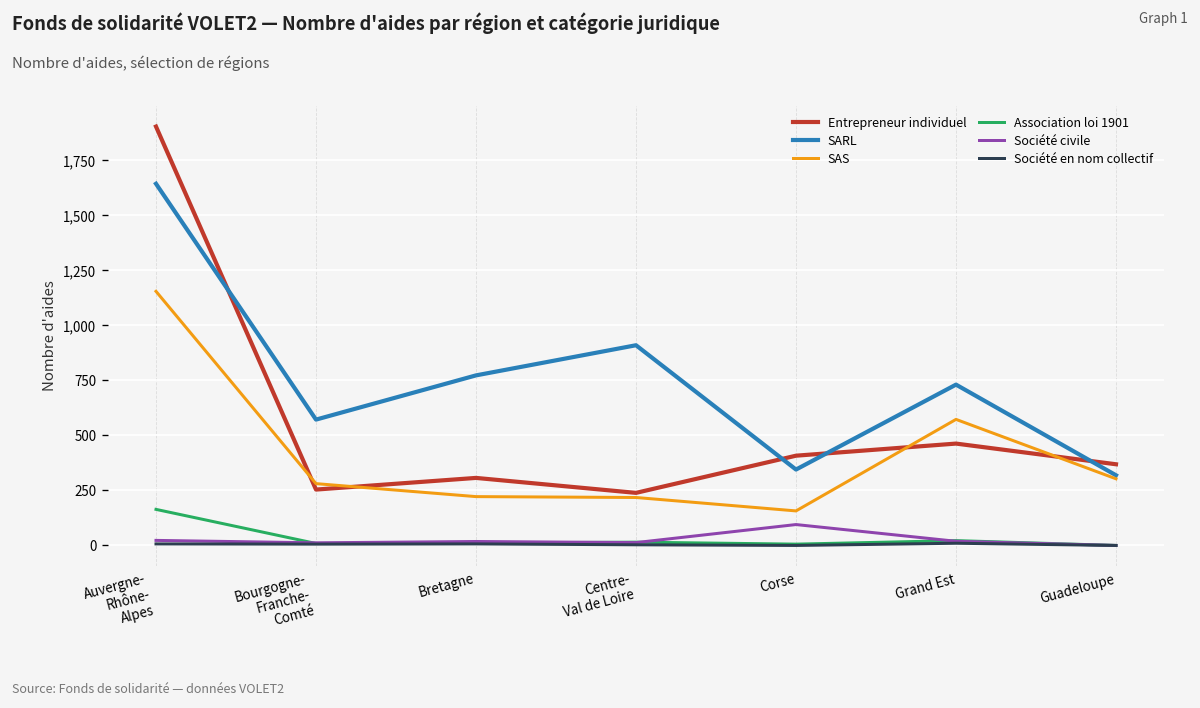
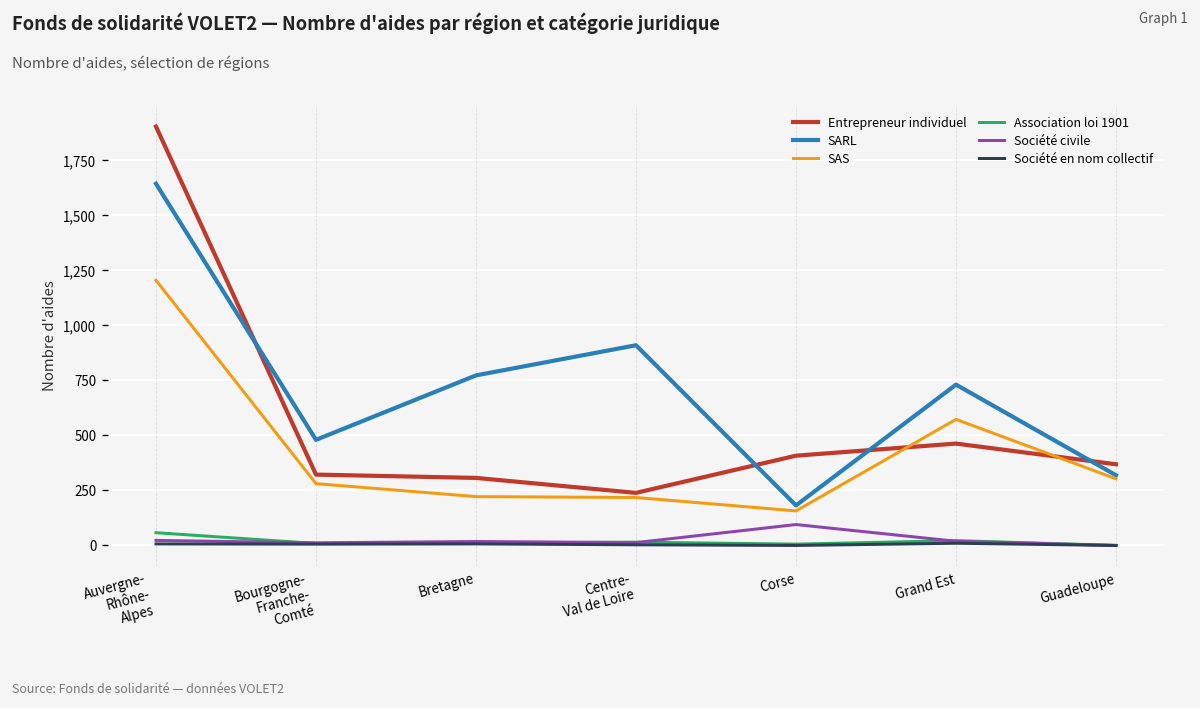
SAS, Auvergne- Rhône- Alpes: 1,160 -> 1,210
Association loi 1901, Auvergne- Rhône- Alpes: 160 -> 60
Entrepreneur individuel, Bourgogne- Franche- Comté: 250 -> 320
SARL, Bourgogne- Franche- Comté: 570 -> 480
SARL, Corse: 350 -> 180
